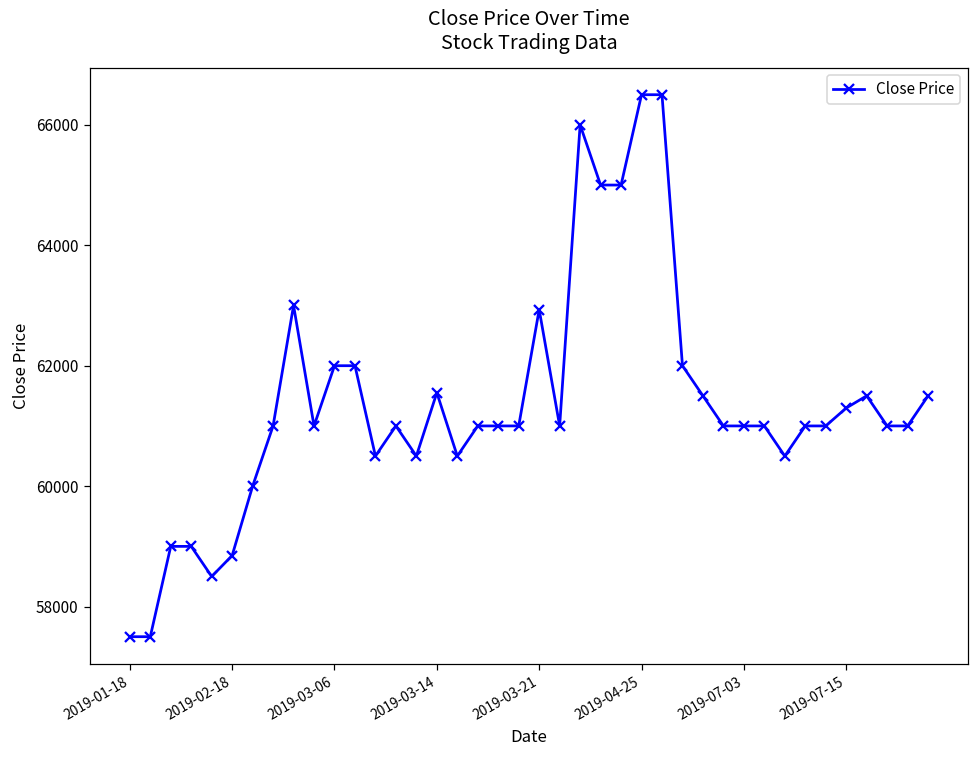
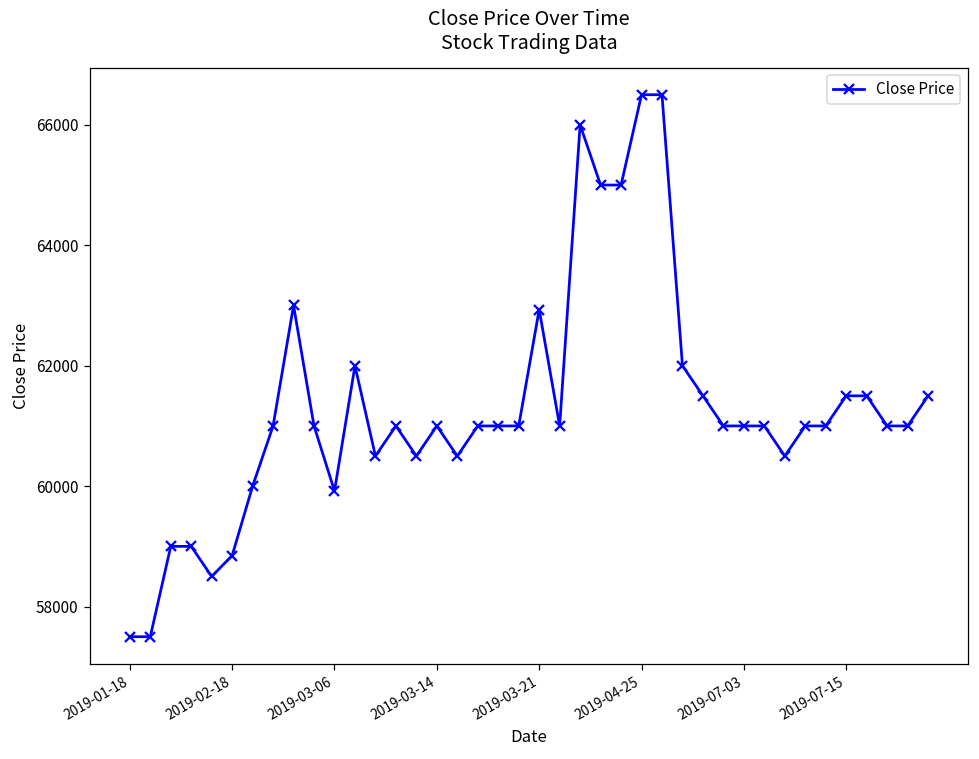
2019-03-06: 62000 -> 59900
2019-03-14: 61600 -> 61000
2019-07-15: 61300 -> 61500
